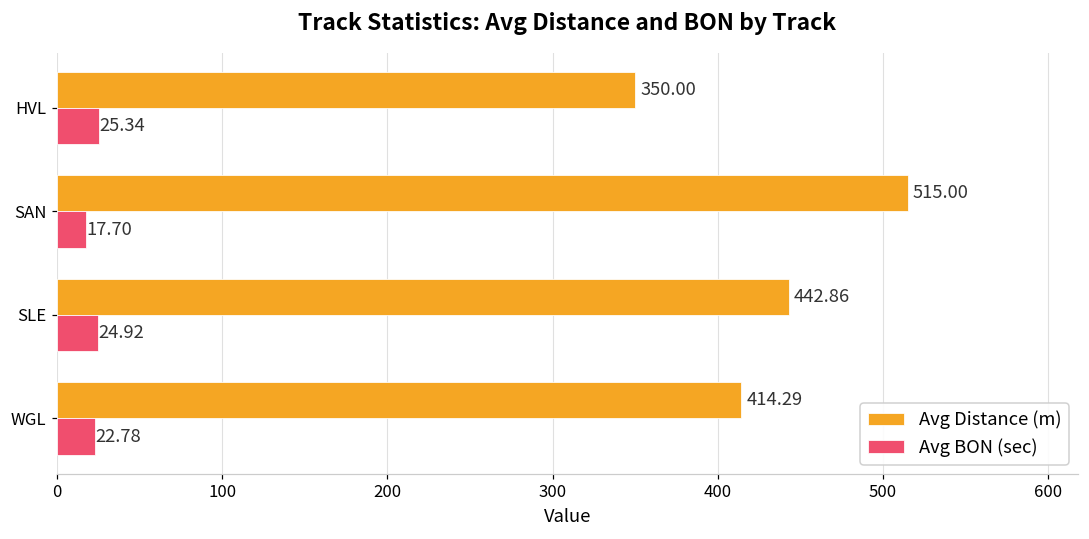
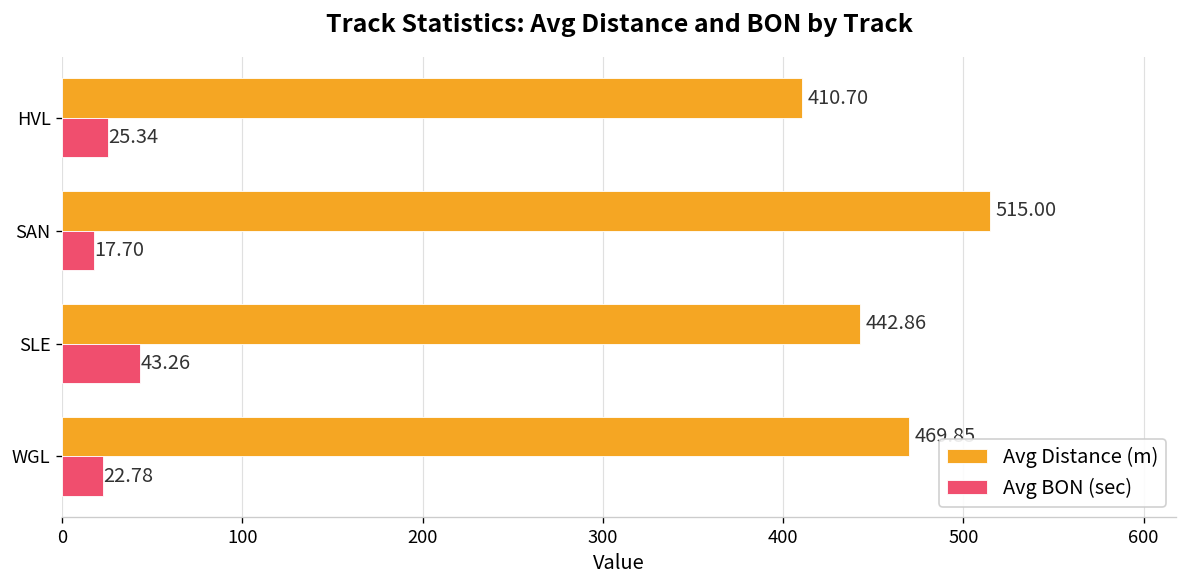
Avg Distance (m), HVL: 350.00 -> 410.70
Avg BON (sec), SLE: 24.92 -> 43.26
Avg Distance (m), WGL: 414 -> 470
